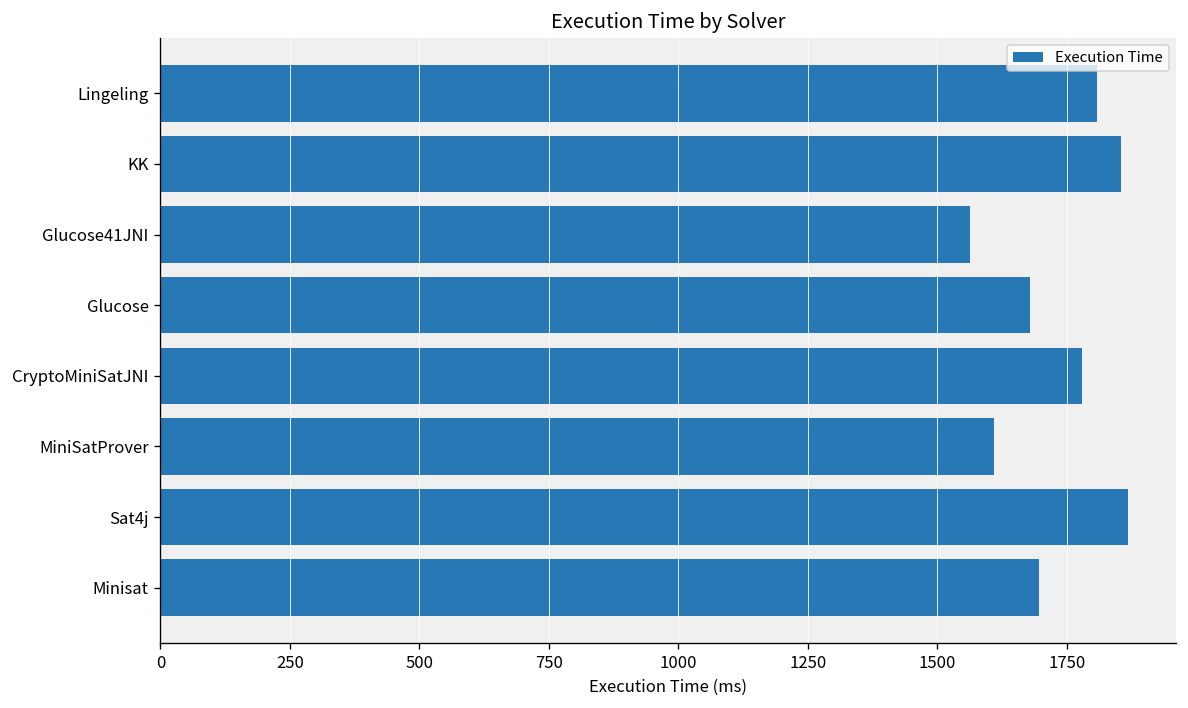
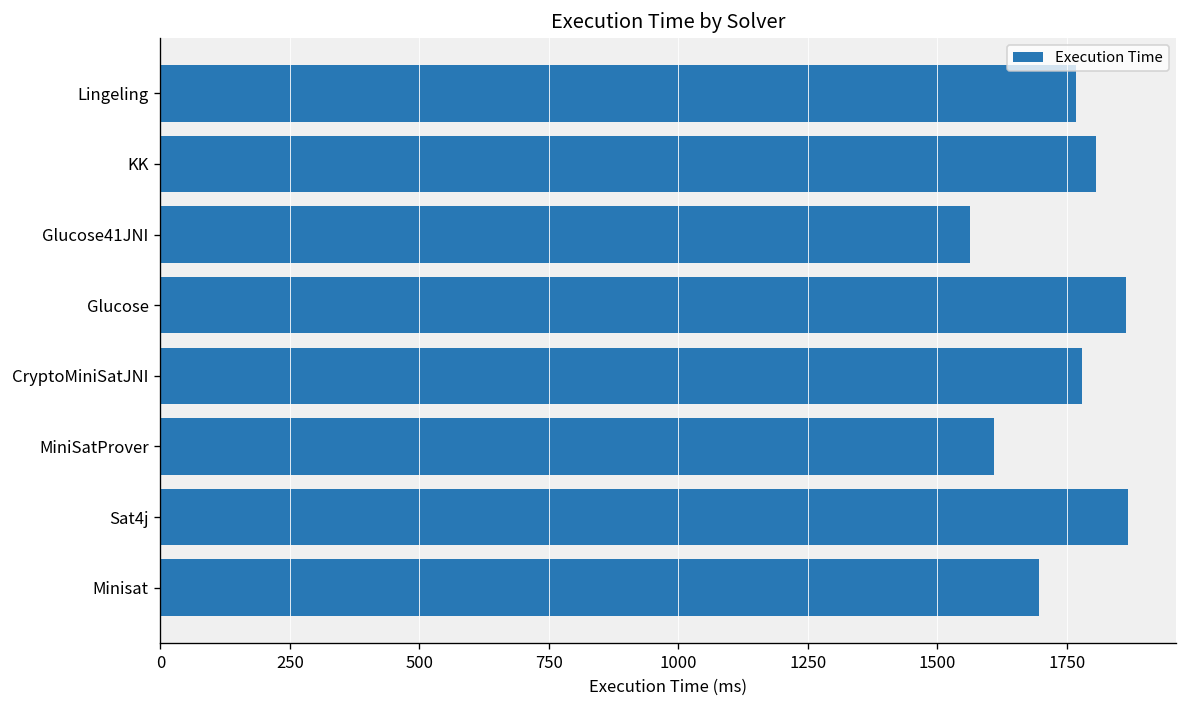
Lingeling: 1810 -> 1770
KK: 1860 -> 1810
Glucose: 1680 -> 1860
